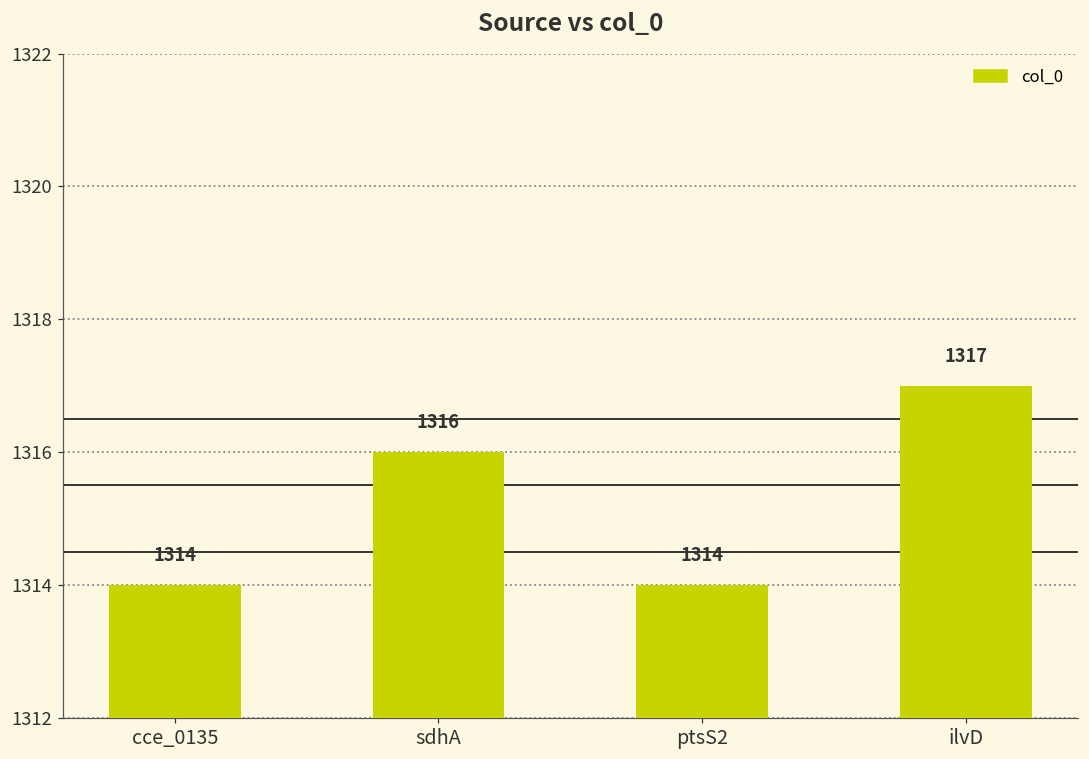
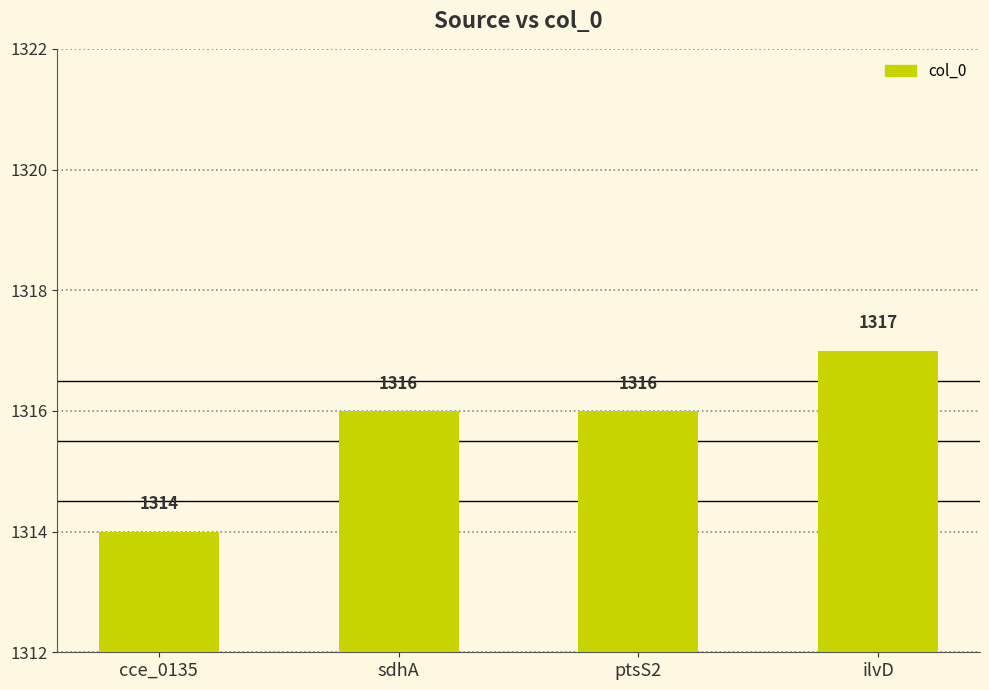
ptsS2: 1314 -> 1316
